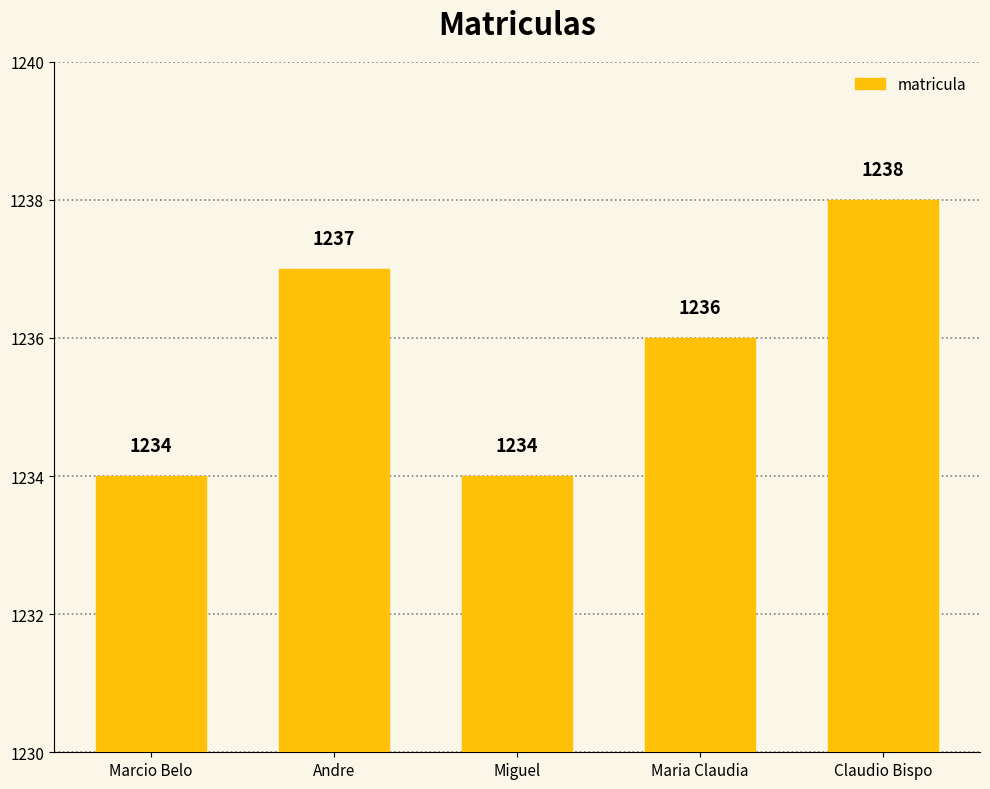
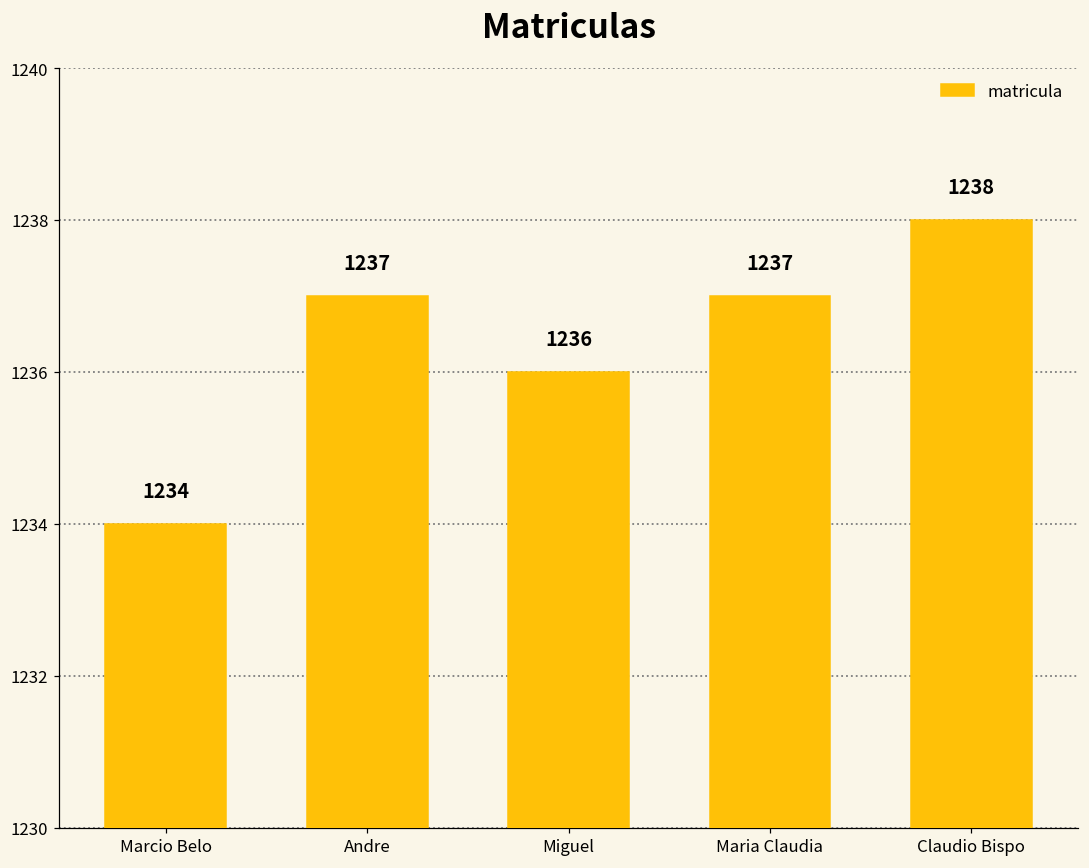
Miguel: 1234 -> 1236
Maria Claudia: 1236 -> 1237
